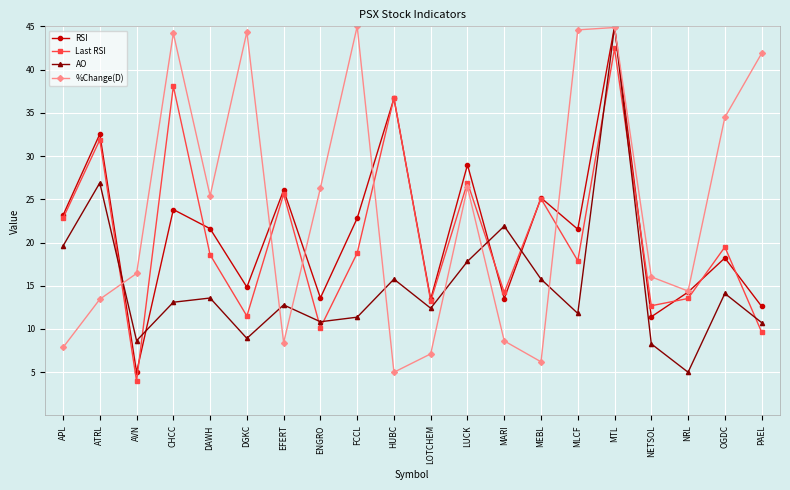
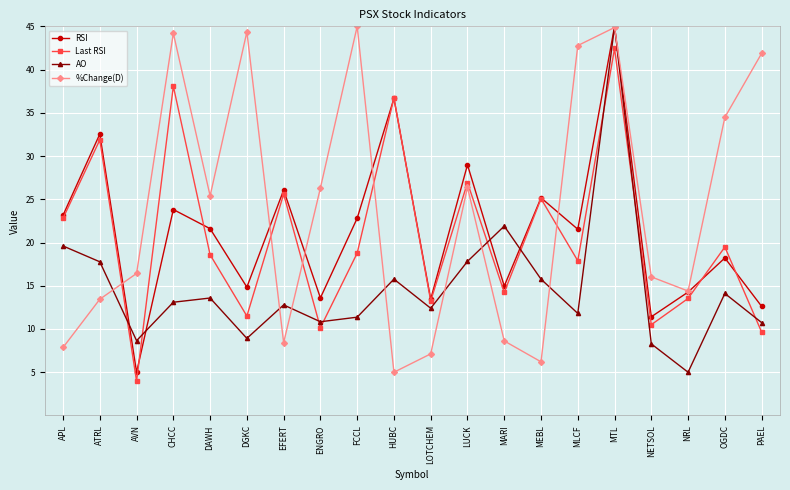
AO, ATRL: 27 -> 18
RSI, MARI: 14 -> 15
%Change(D), MLCF: 45 -> 43
Last RSI, NETSOL: 13 -> 10
